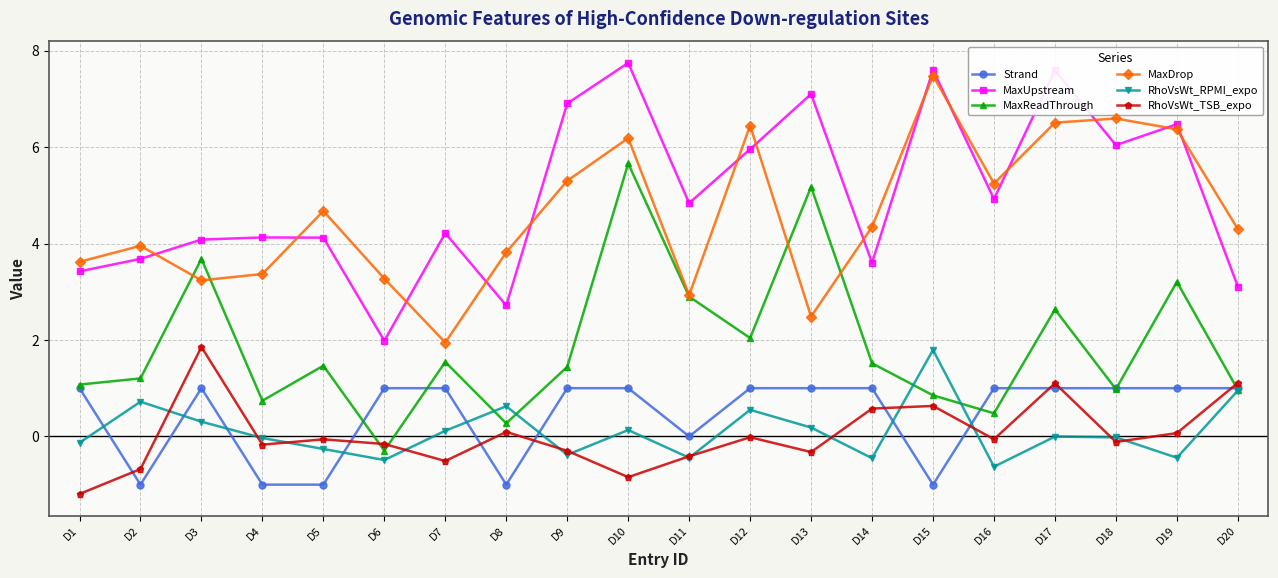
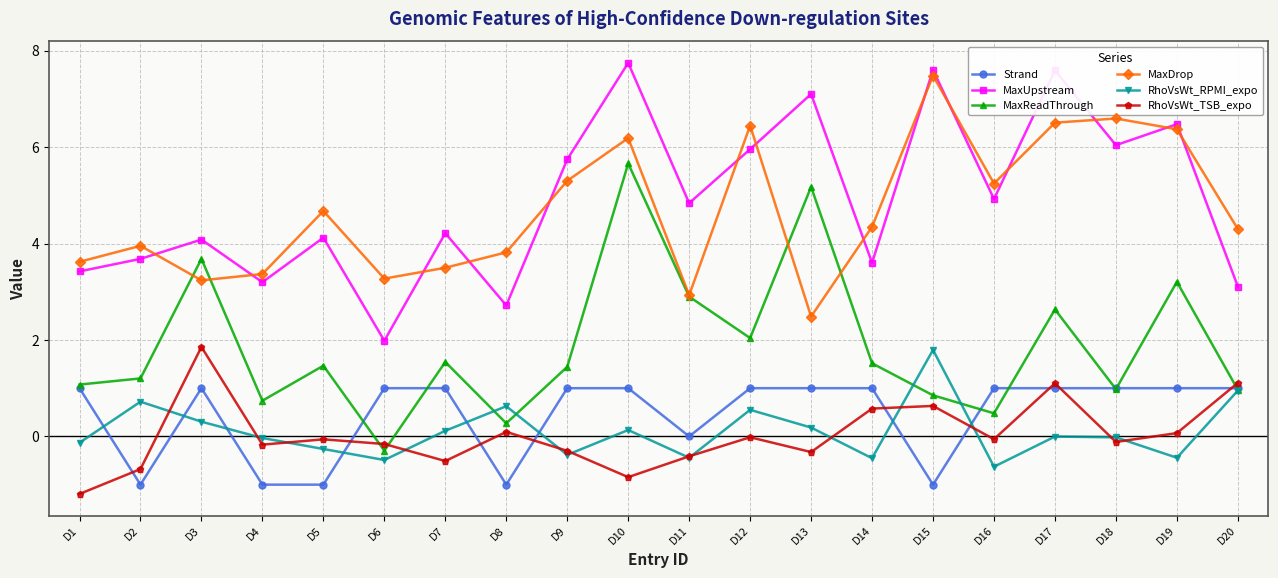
MaxUpstream, D4: 4.1 -> 3.2
MaxDrop, D7: 1.9 -> 3.5
MaxUpstream, D9: 6.9 -> 5.7
